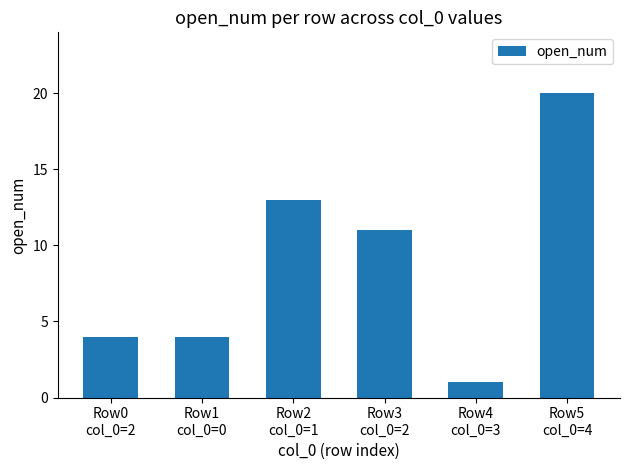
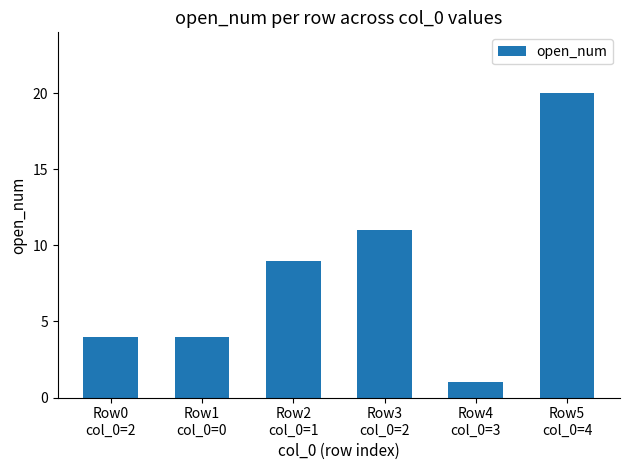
Row2 col_0=1: 13 -> 9
